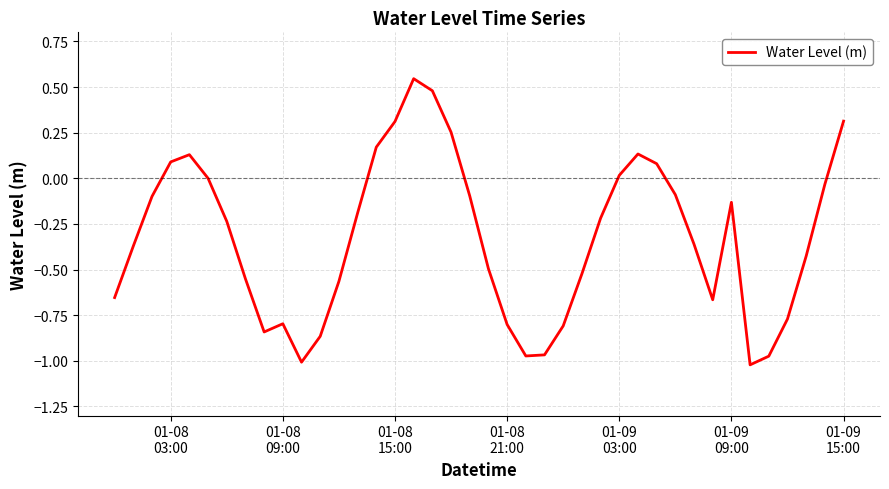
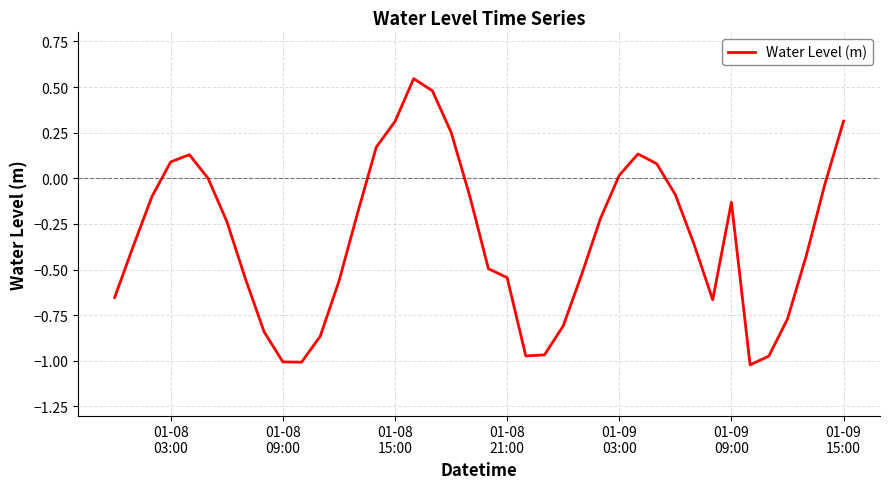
01-08 09:00: -0.80 -> -1.01
01-08 21:00: -0.80 -> -0.54
